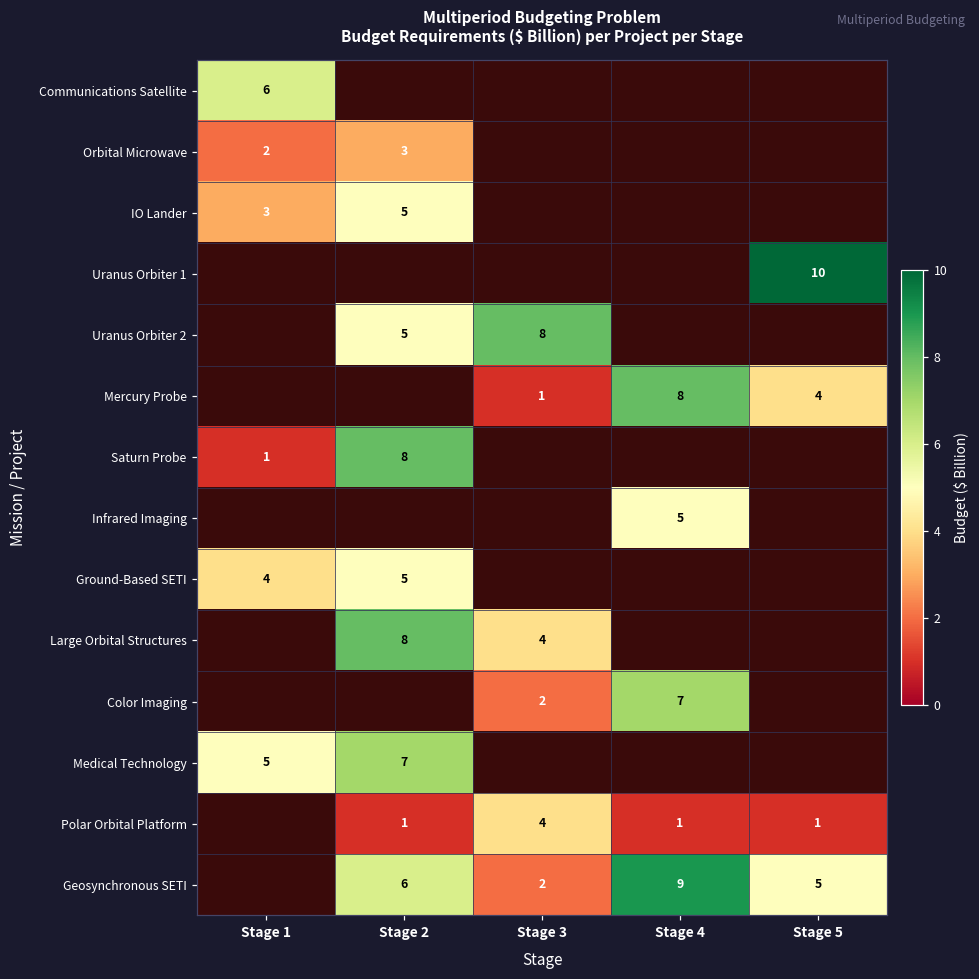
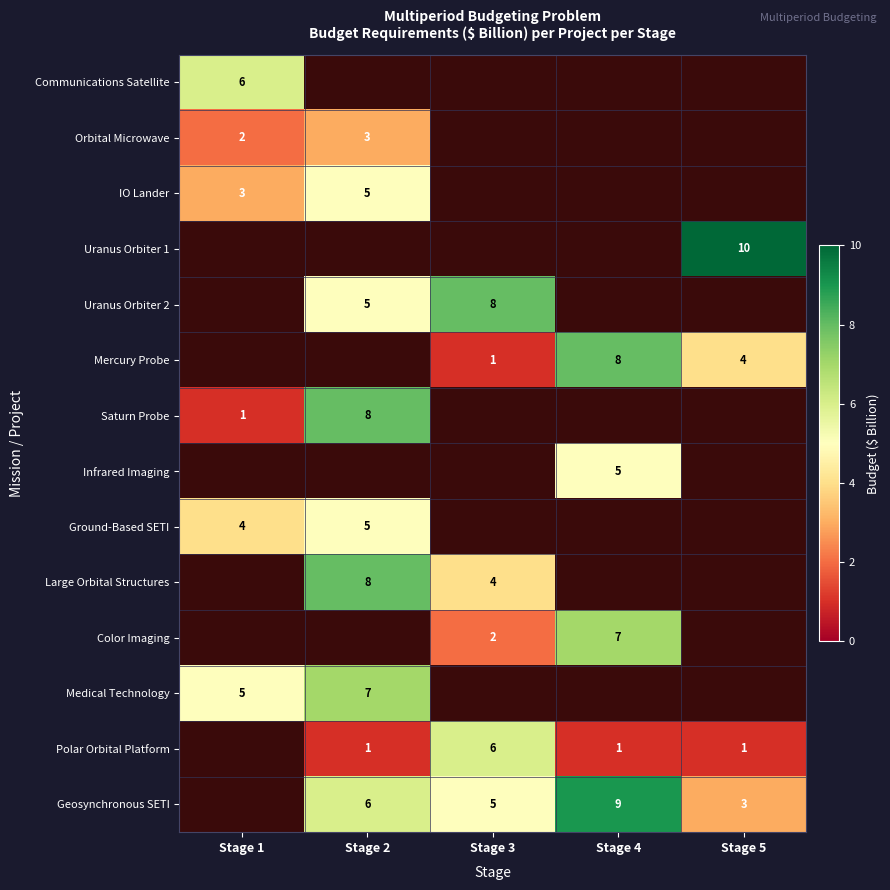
Polar Orbital Platform, Stage 3: 4 -> 6
Geosynchronous SETI, Stage 3: 2 -> 5
Geosynchronous SETI, Stage 5: 5 -> 3
